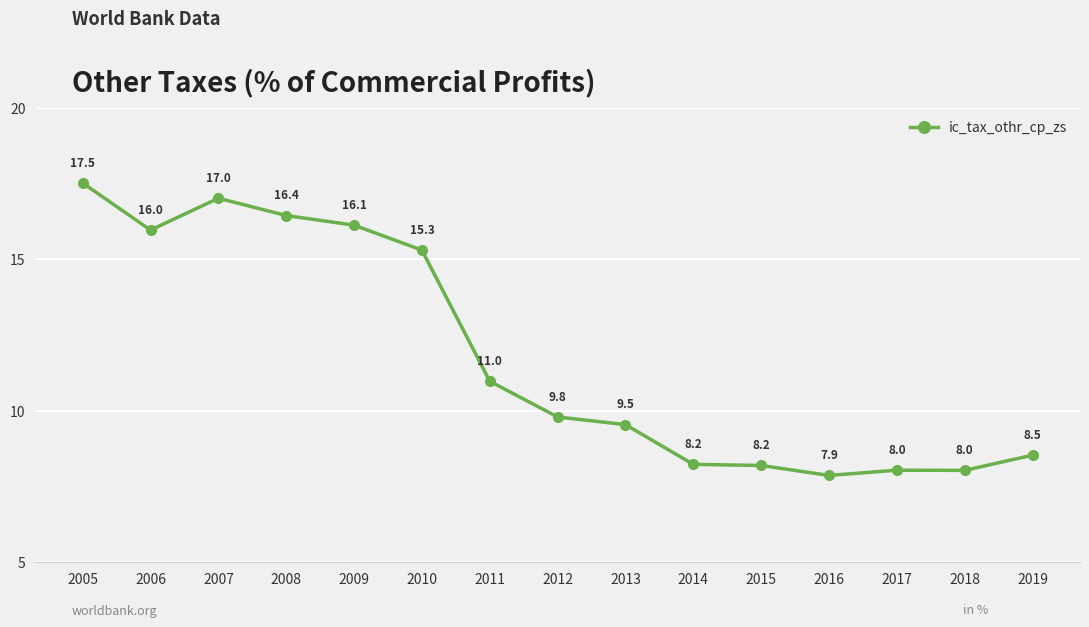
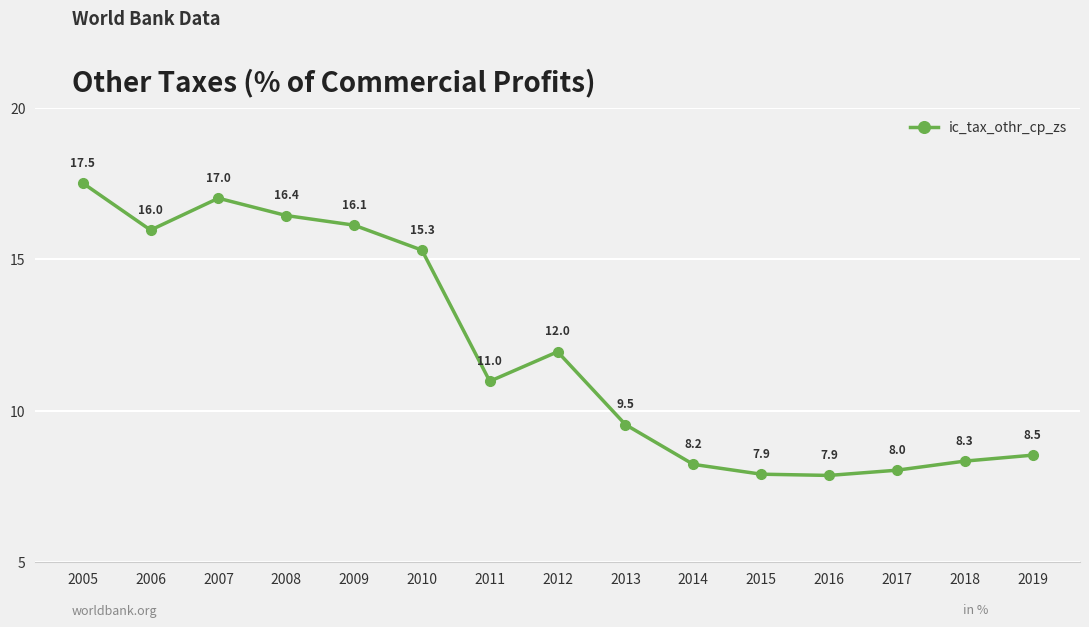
2012: 9.8 -> 12.0
2015: 8.2 -> 7.9
2018: 8.0 -> 8.3
